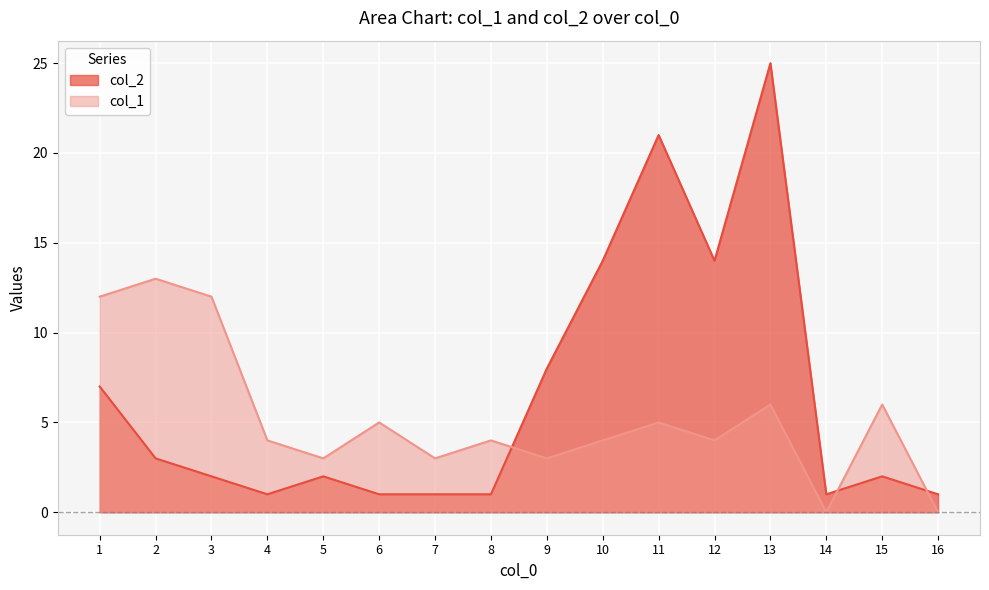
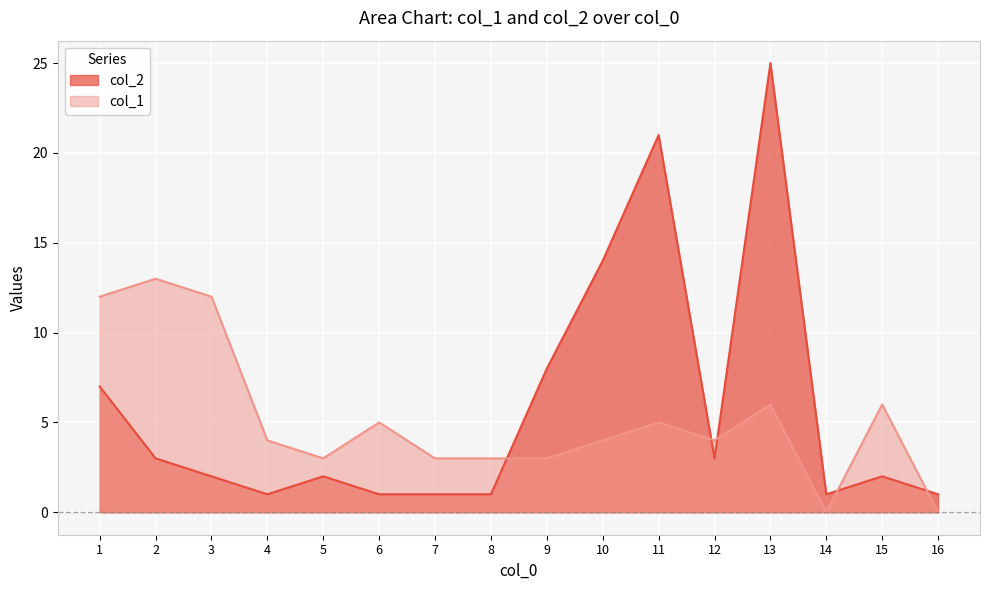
col_1, 8: 4 -> 3
col_2, 12: 14 -> 3
